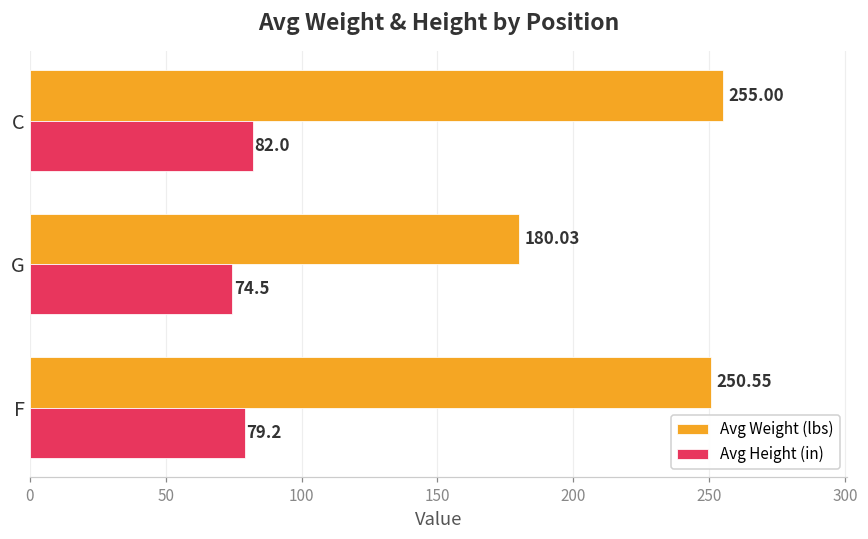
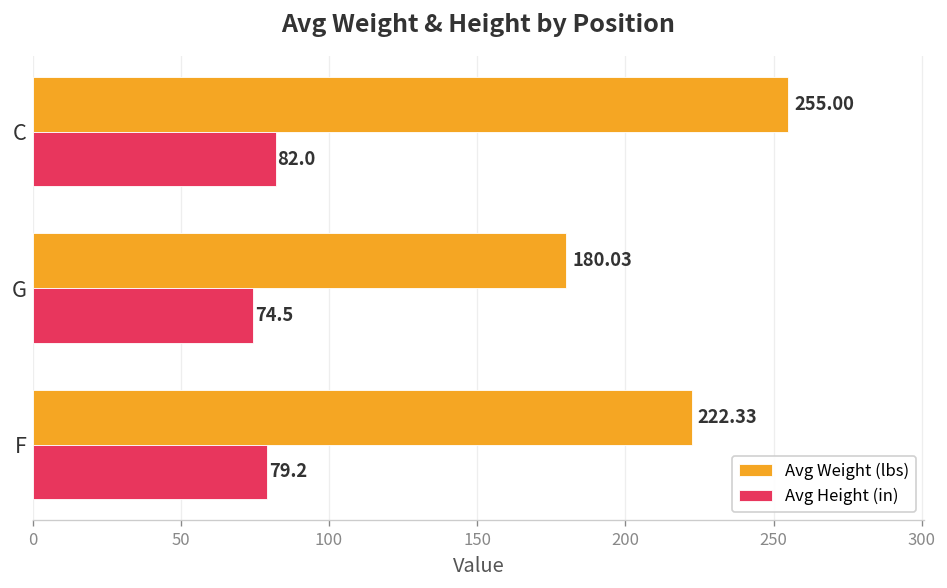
Avg Weight (lbs), F: 250.55 -> 222.33
